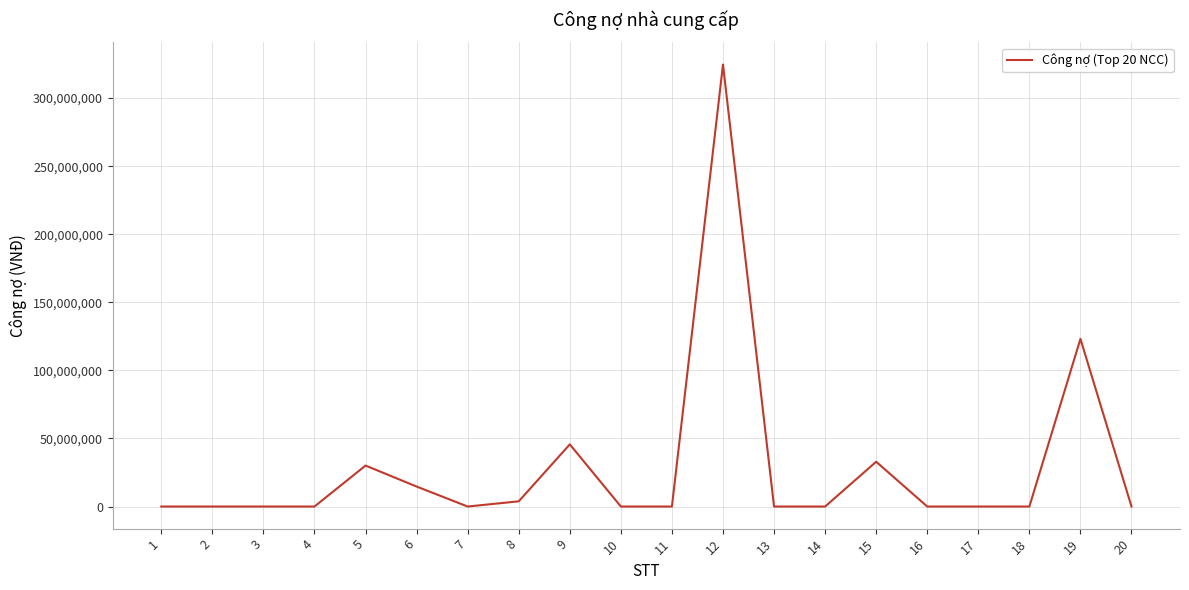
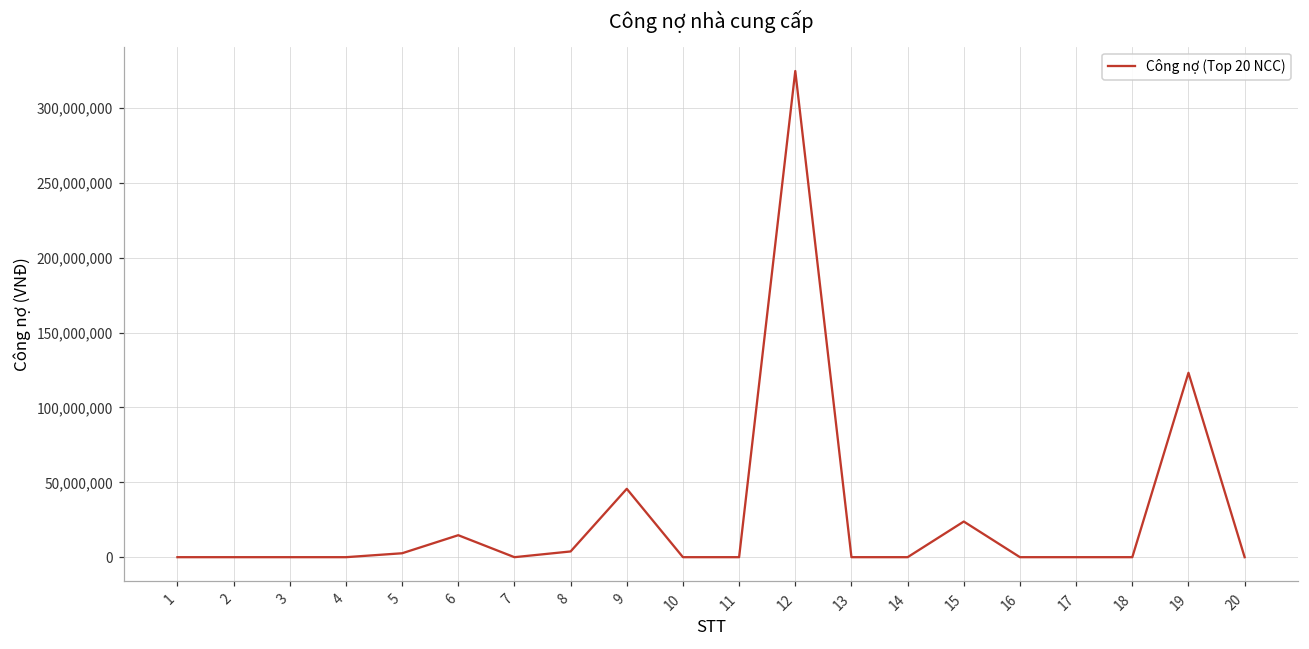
5: 30,000,000 -> 3,000,000
15: 33,000,000 -> 24,000,000
